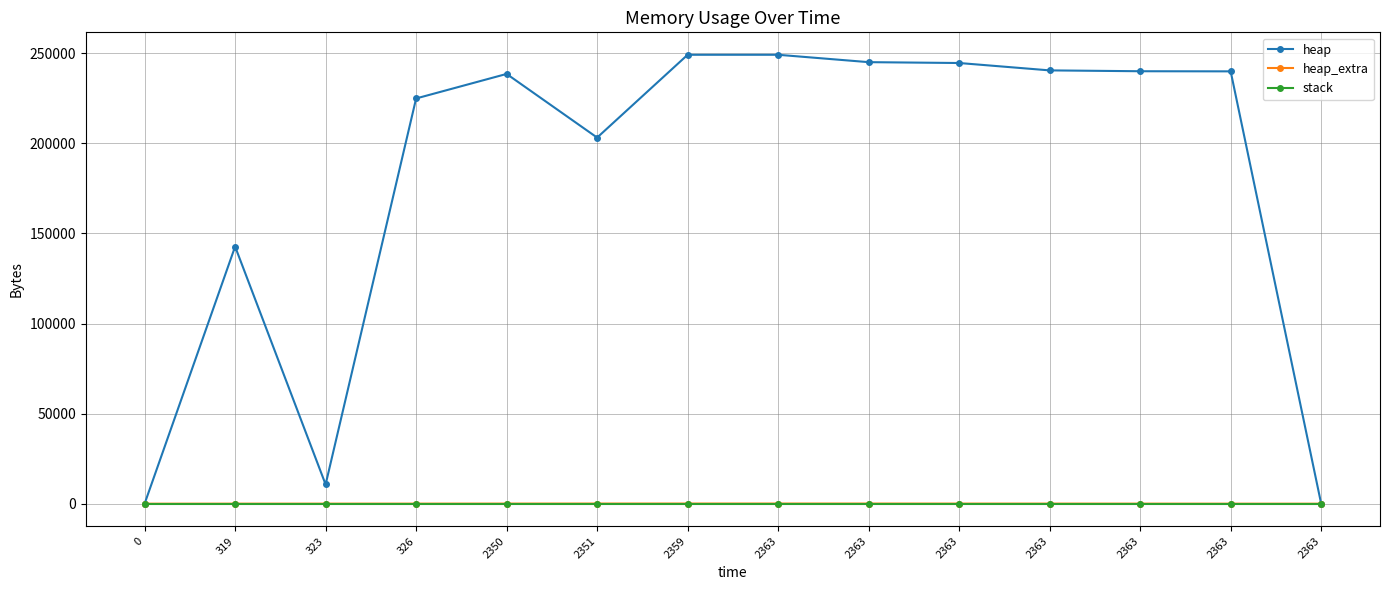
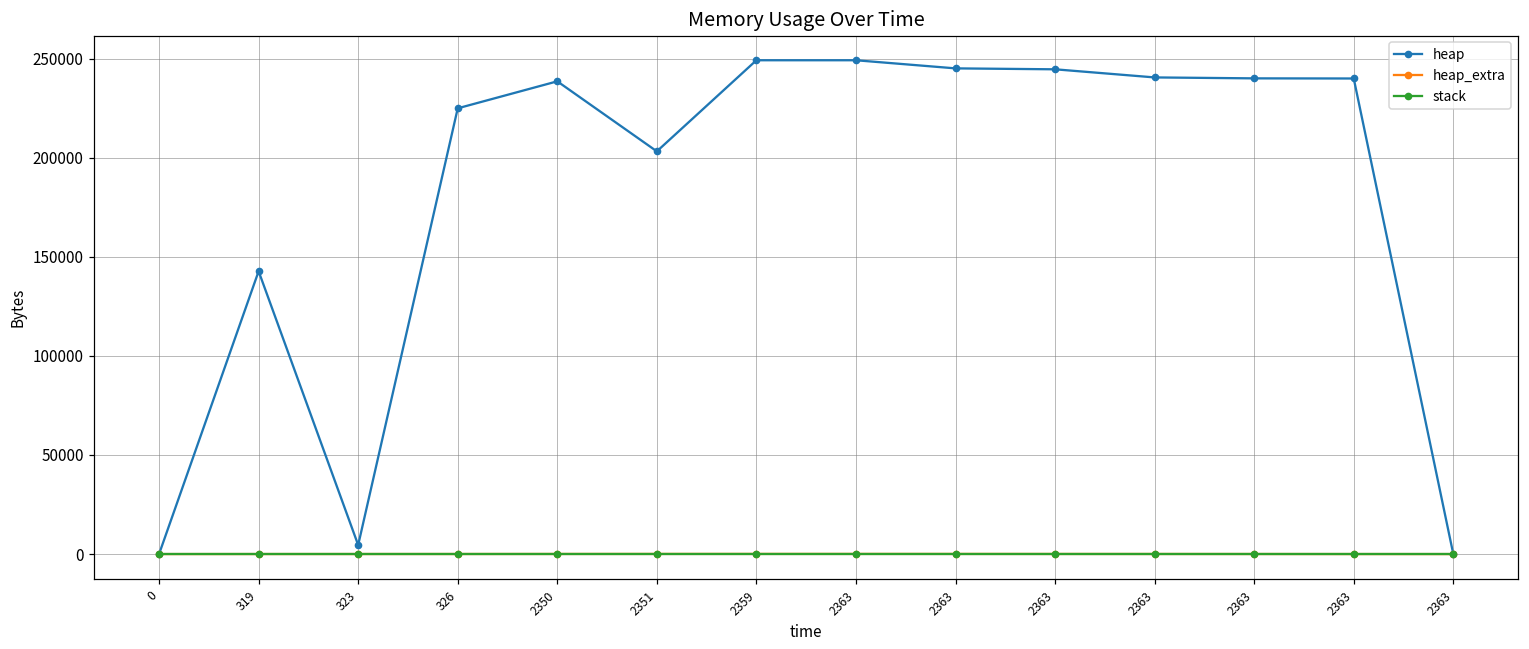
heap, 323: 11000 -> 5000
